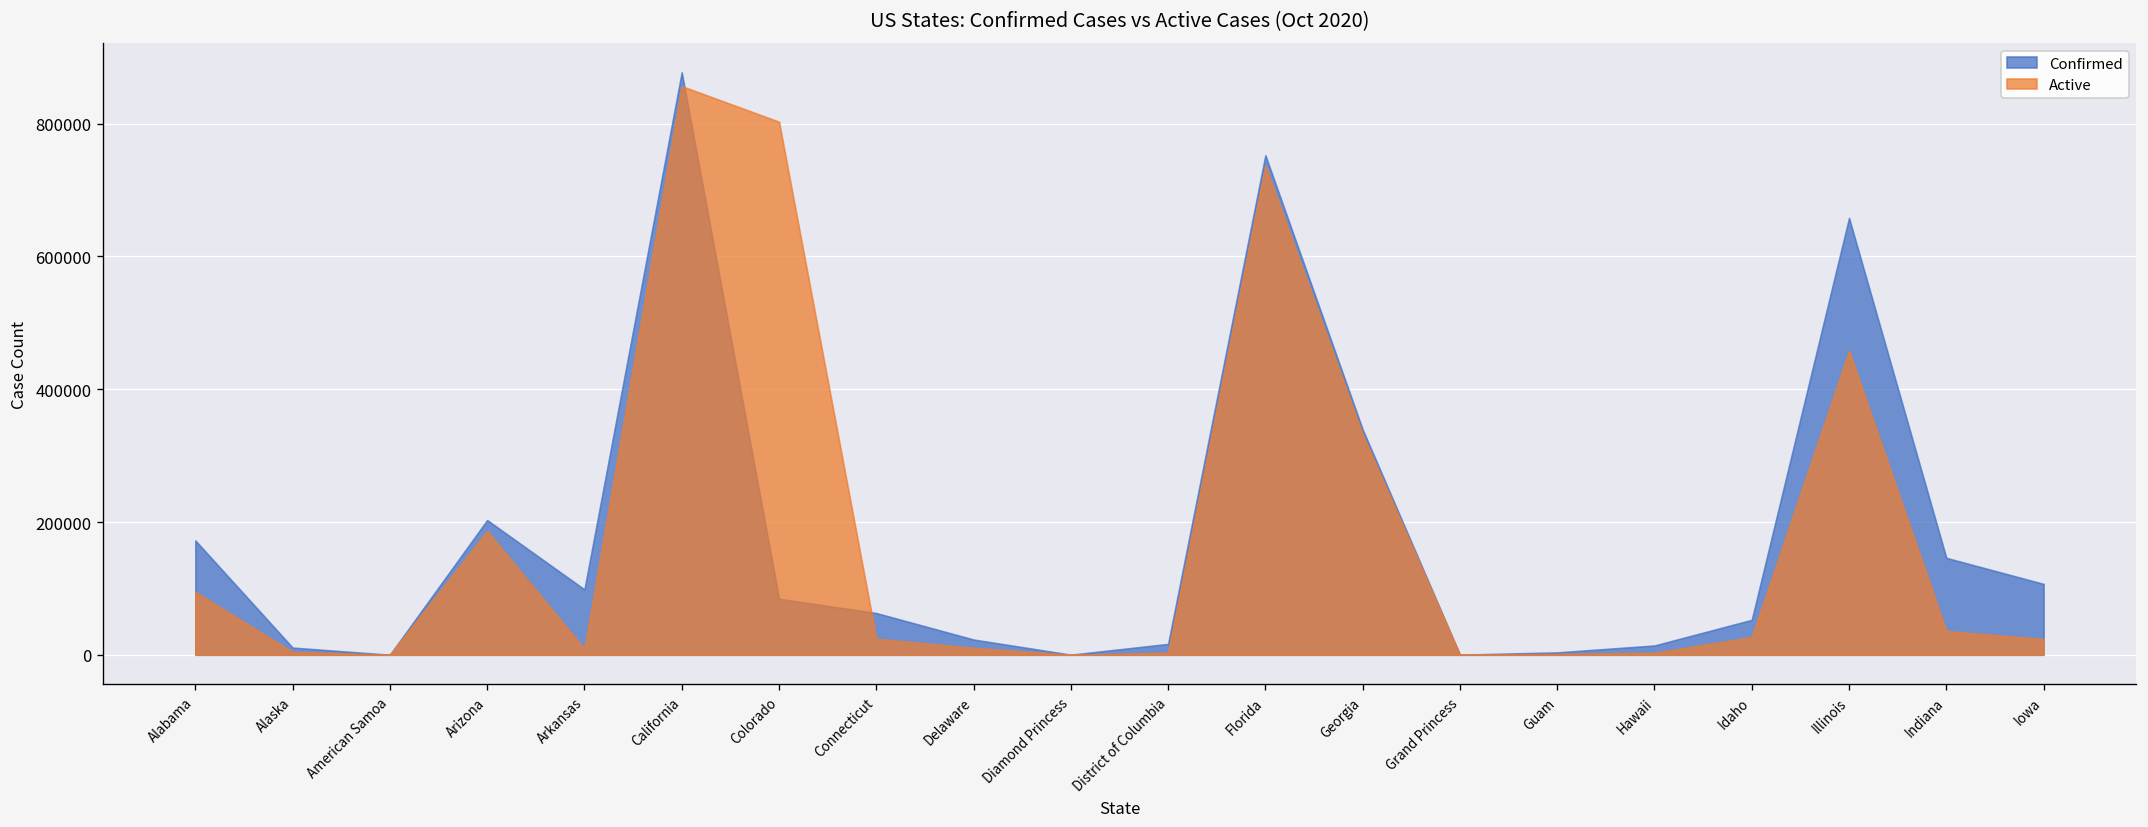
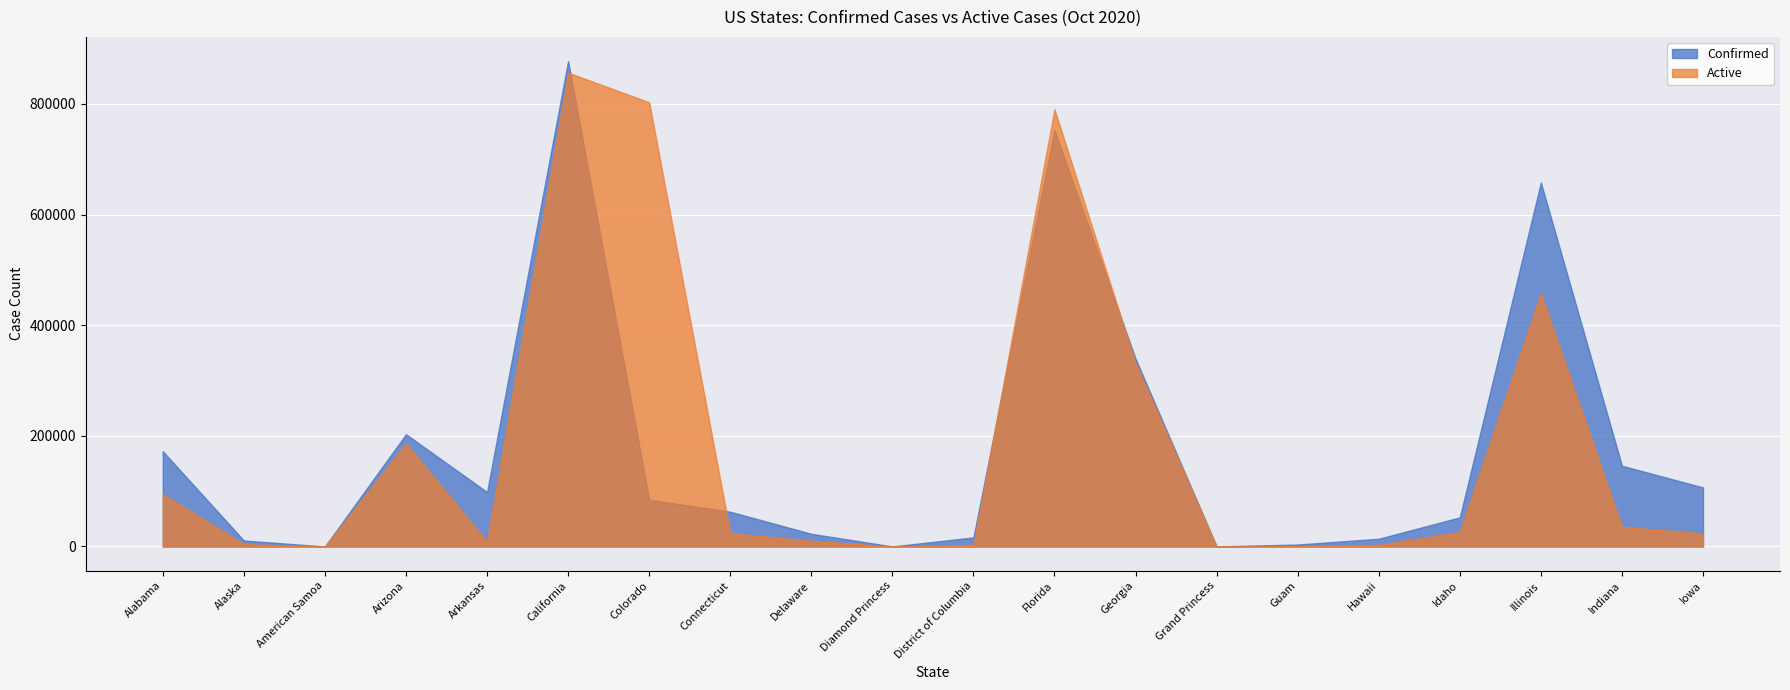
Active, Florida: 740000 -> 790000
